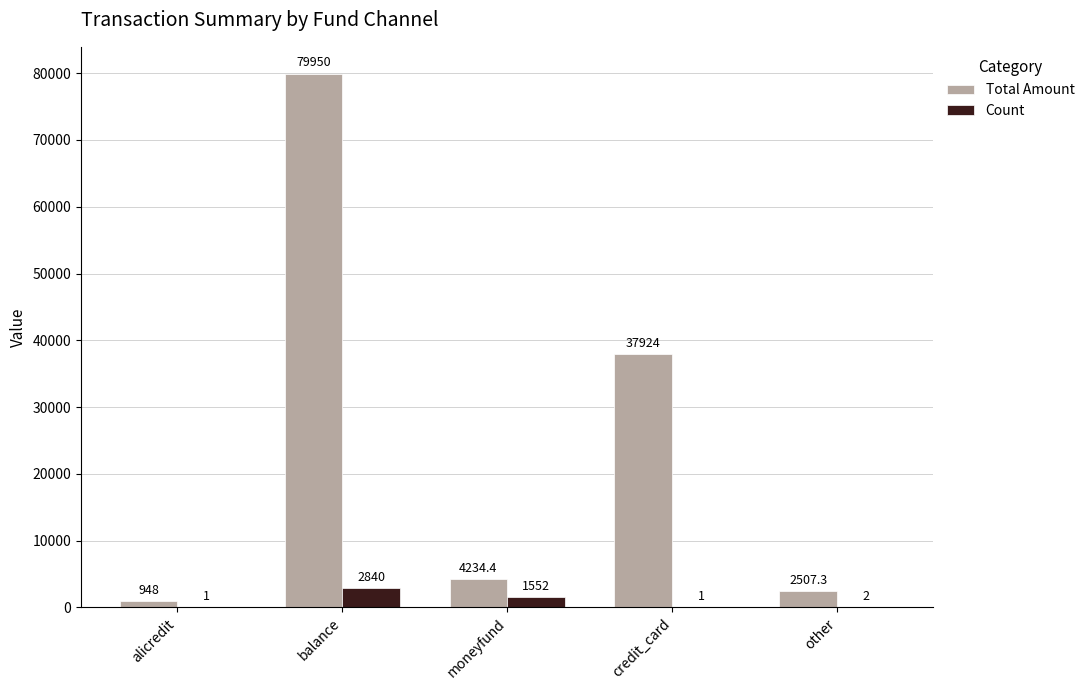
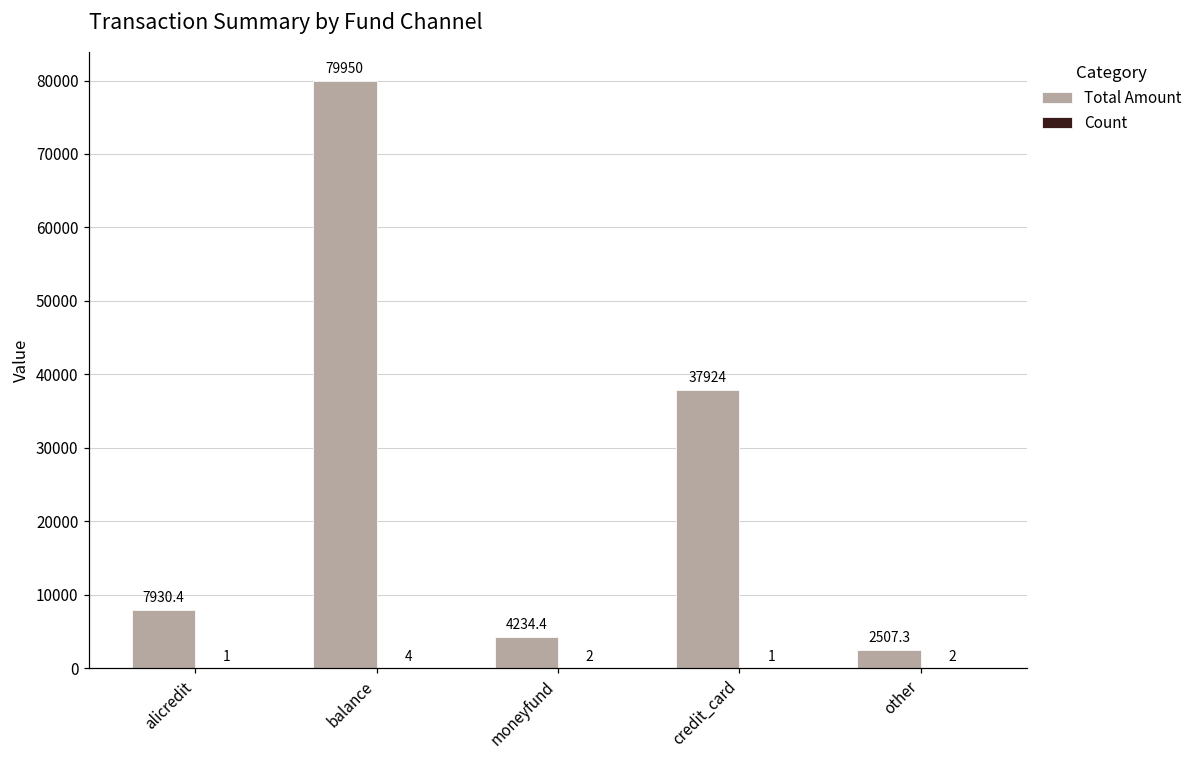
Total Amount, alicredit: 948 -> 7930.4
Count, balance: 2840 -> 4
Count, moneyfund: 1552 -> 2
